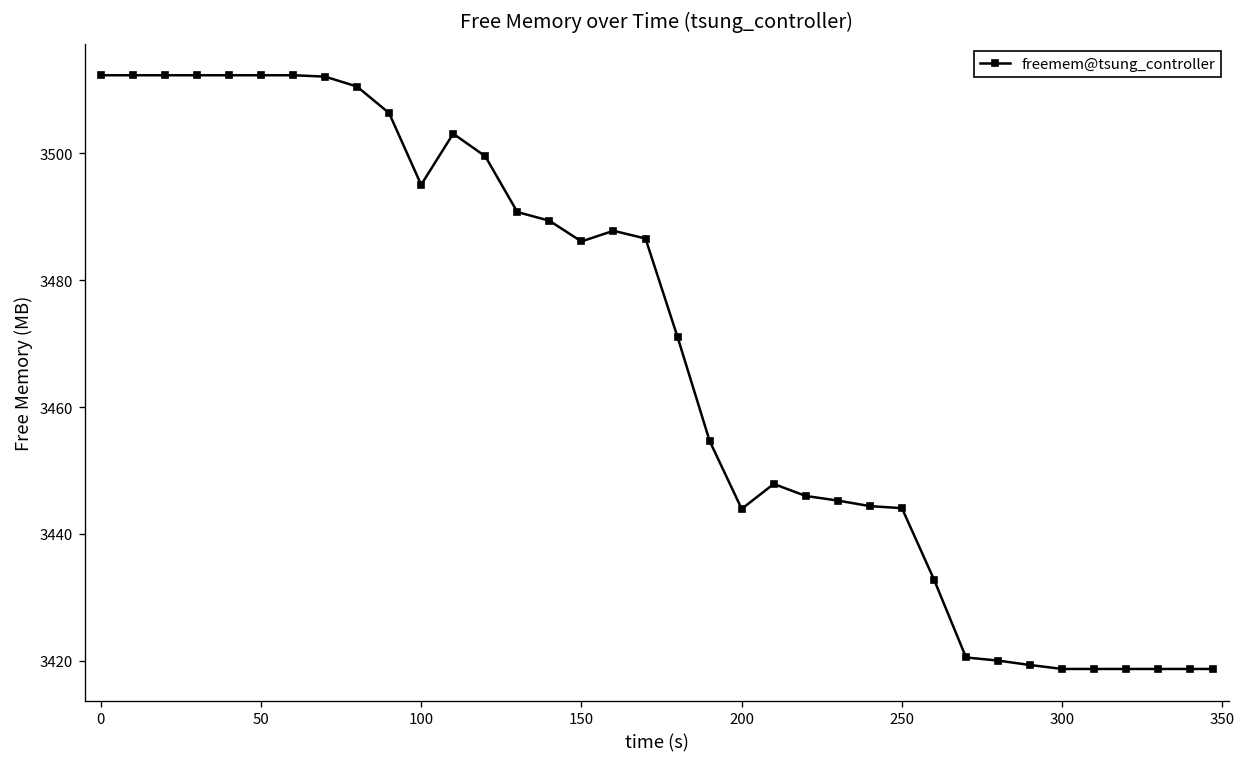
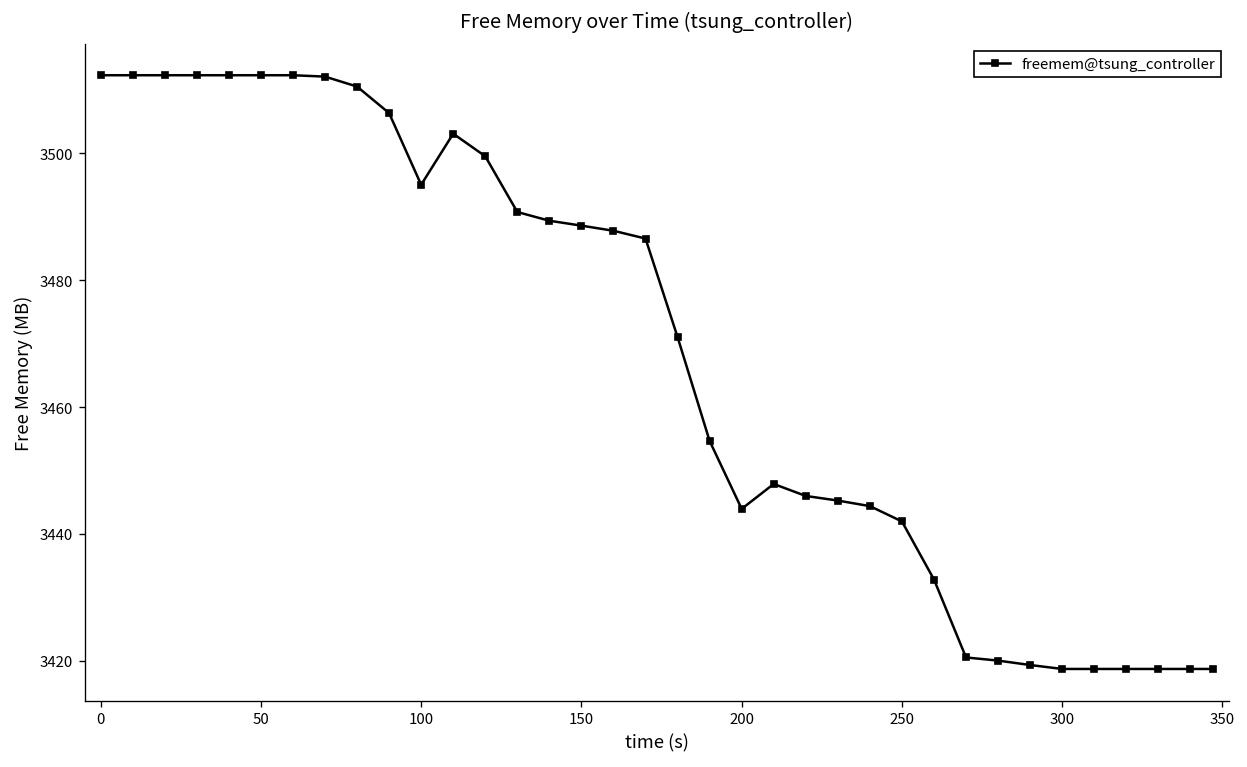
150: 3486 -> 3489
250: 3444 -> 3442
